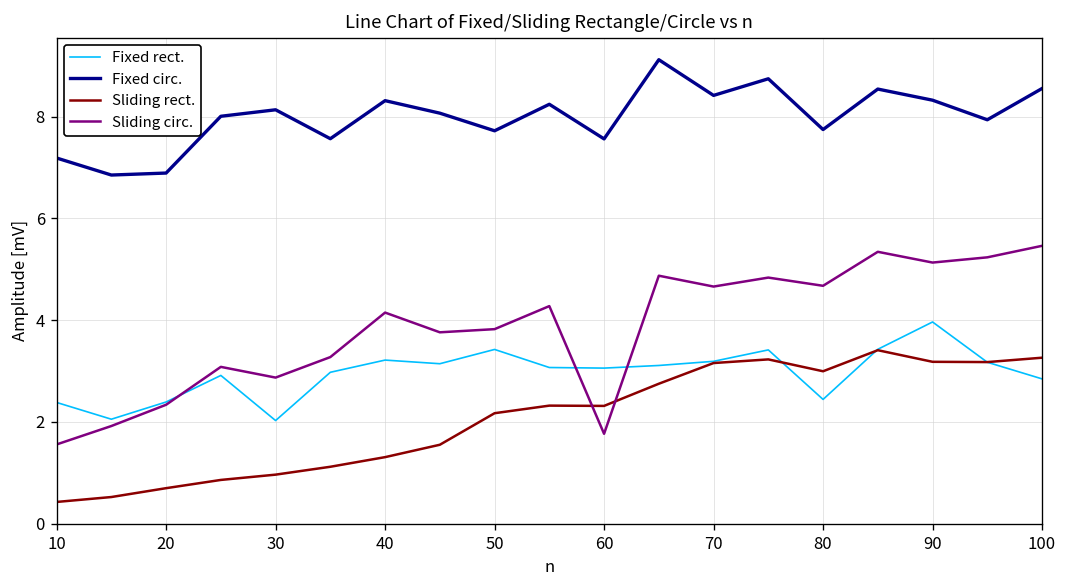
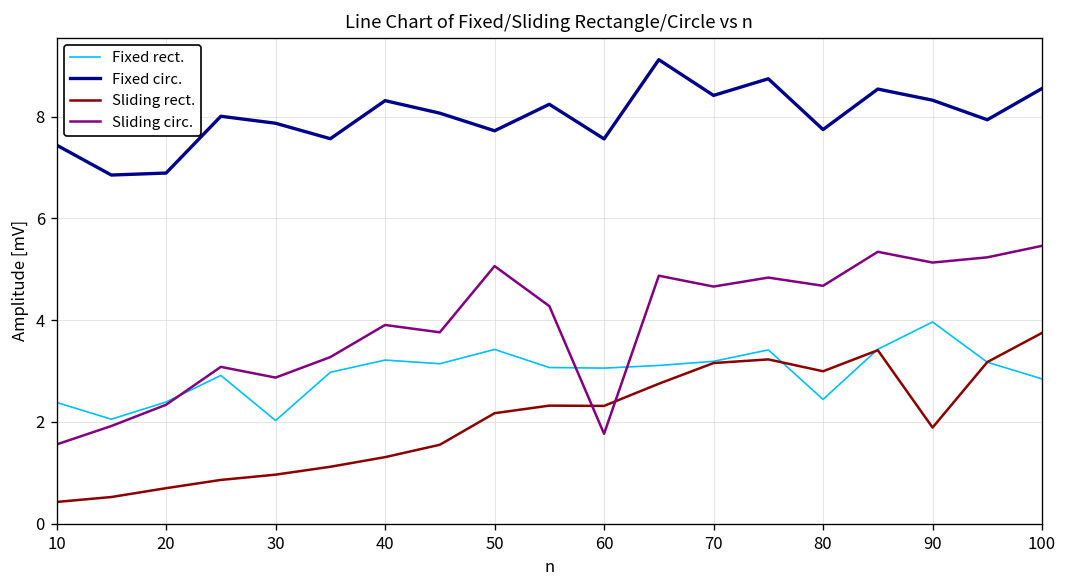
Fixed circ., 10: 7.2 -> 7.4
Fixed circ., 30: 8.1 -> 7.9
Sliding circ., 40: 4.1 -> 3.9
Sliding circ., 50: 3.8 -> 5.1
Sliding rect., 90: 3.2 -> 1.9
Sliding rect., 100: 3.3 -> 3.8
